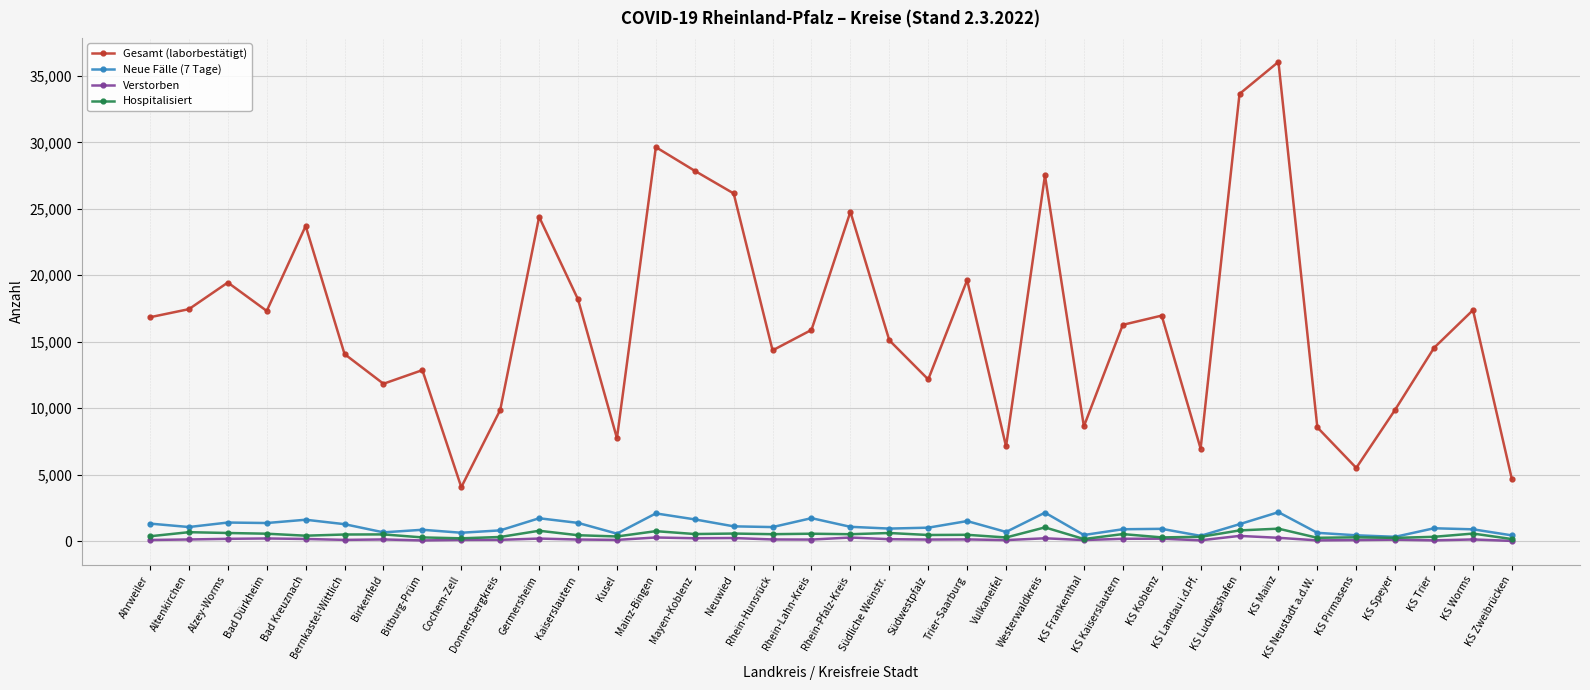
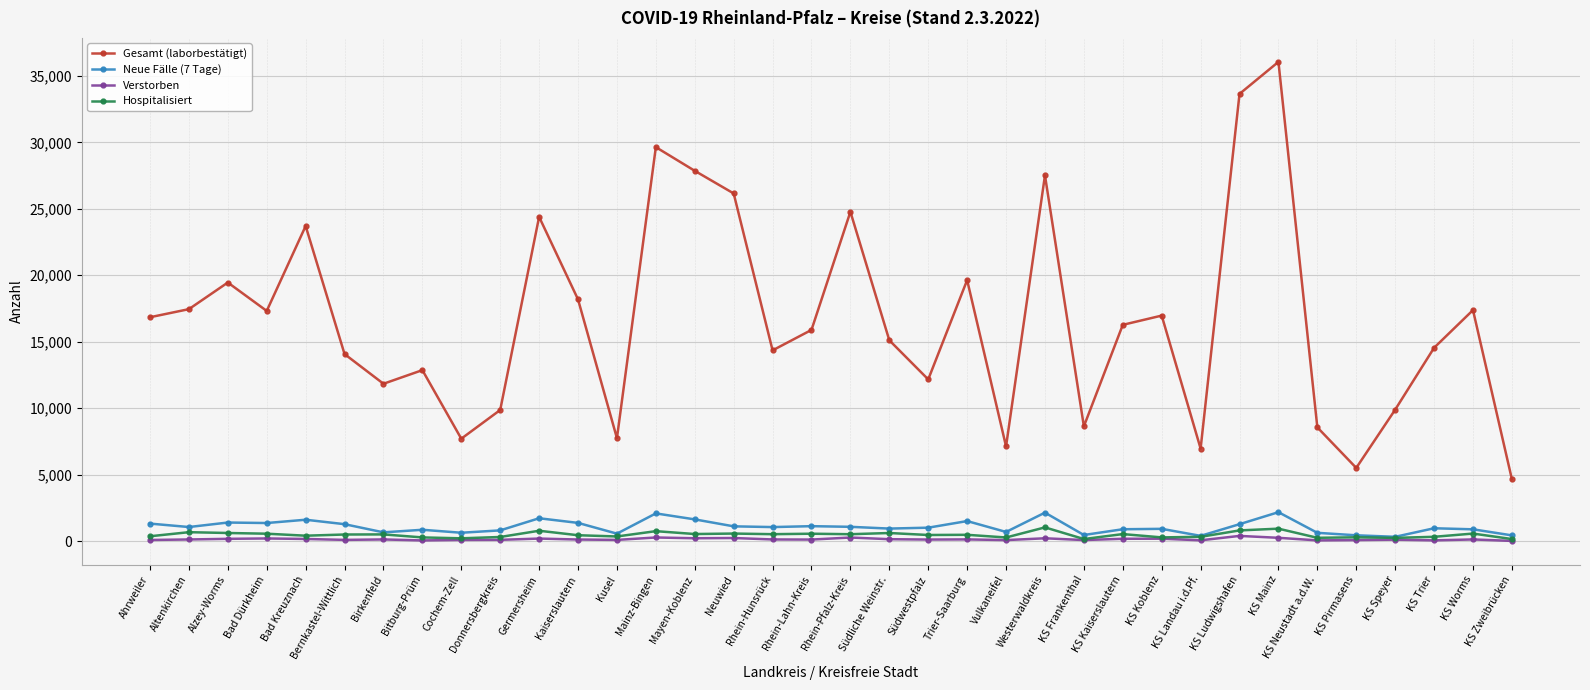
Gesamt (laborbestätigt), Cochem-Zell: 4,100 -> 7,700
Neue Fälle (7 Tage), Rhein-Lahn-Kreis: 1,700 -> 1,100
